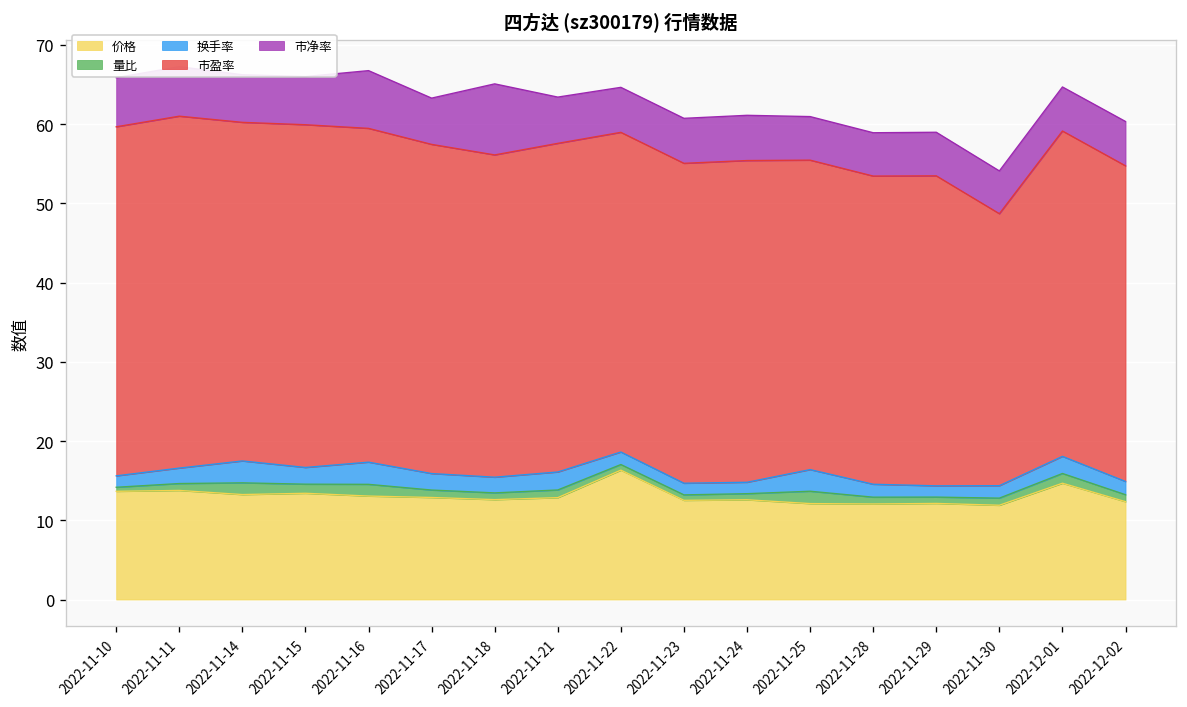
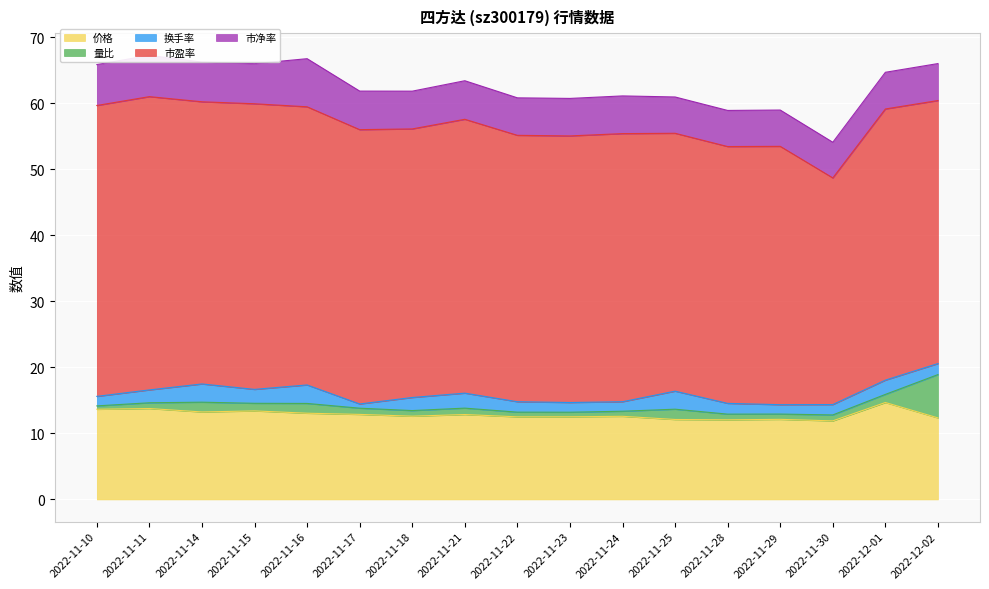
换手率, 2022-11-17: 2 -> 1
市净率, 2022-11-18: 9 -> 6
价格, 2022-11-22: 16 -> 13
量比, 2022-12-02: 1 -> 7
